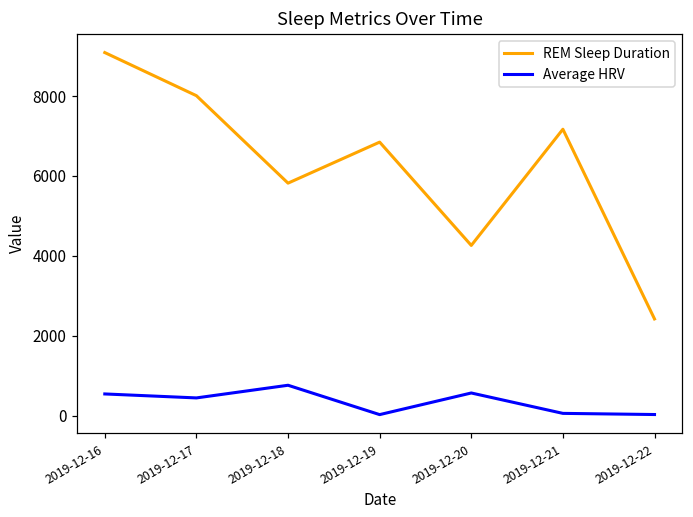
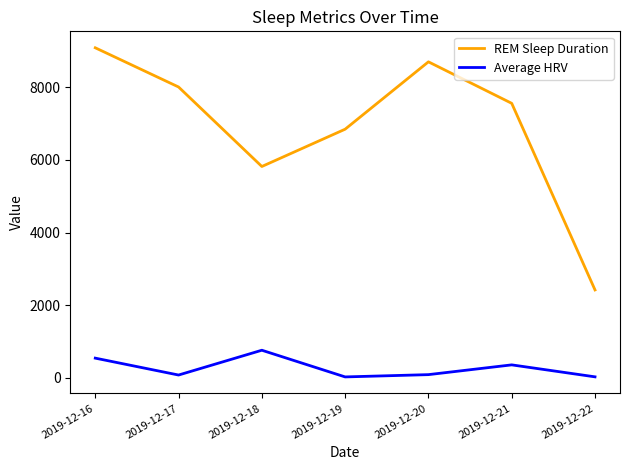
Average HRV, 2019-12-17: 400 -> 100
REM Sleep Duration, 2019-12-20: 4300 -> 8700
Average HRV, 2019-12-20: 600 -> 100
REM Sleep Duration, 2019-12-21: 7200 -> 7600
Average HRV, 2019-12-21: 100 -> 400
